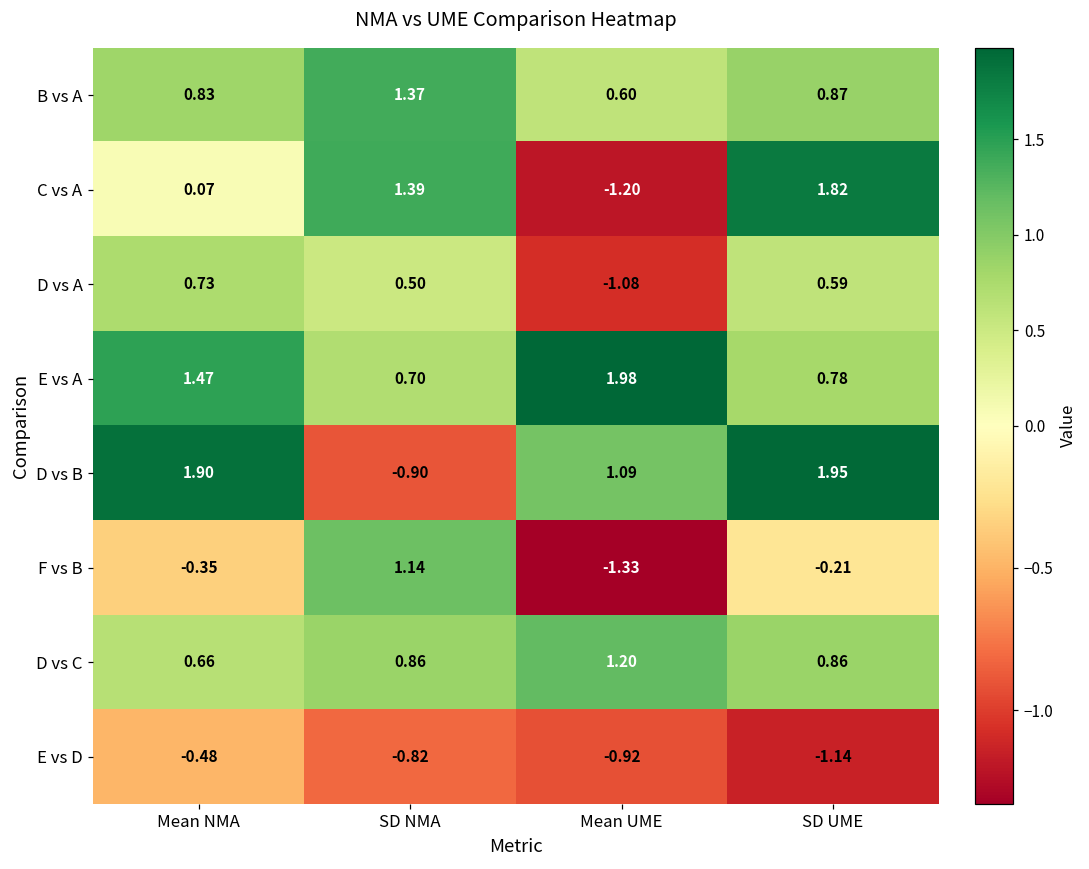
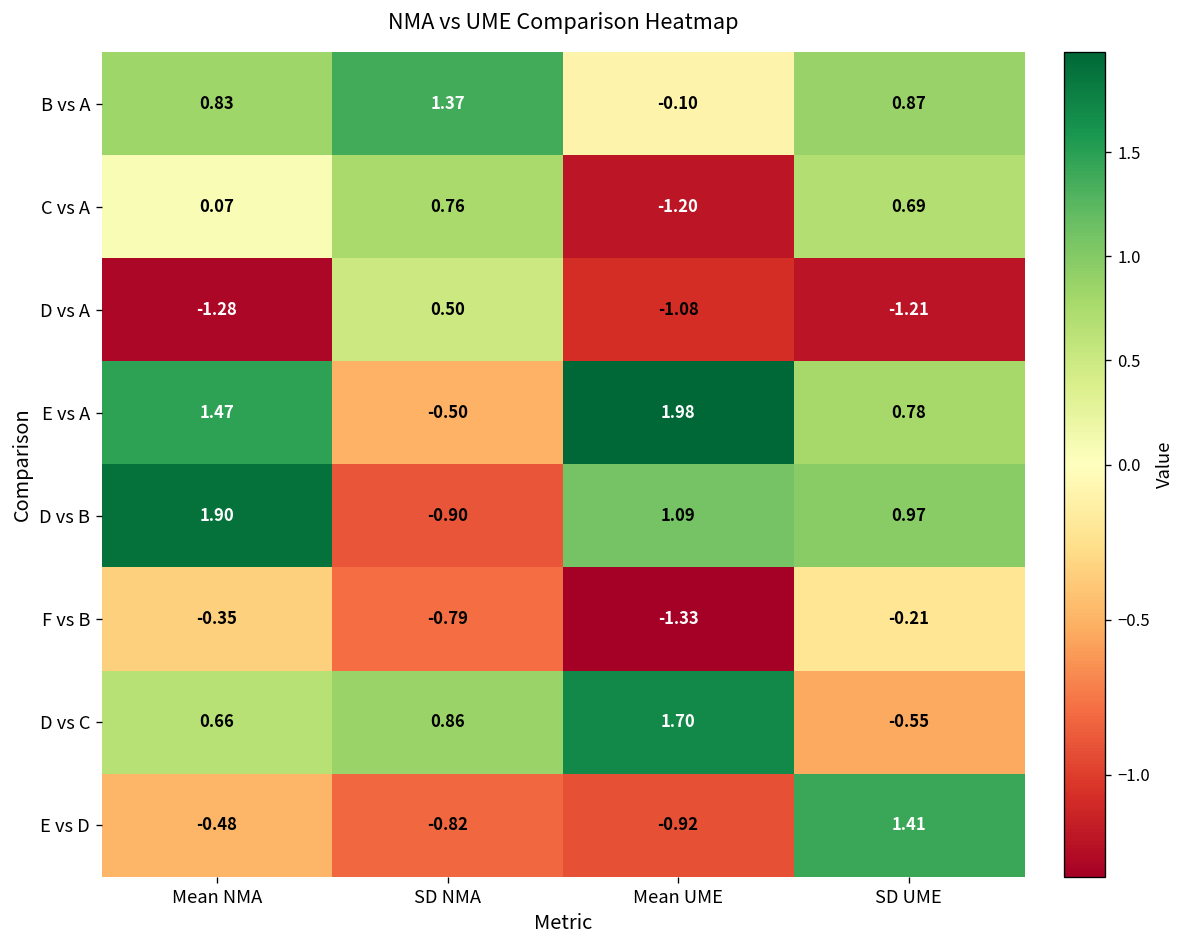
B vs A, Mean UME: 0.60 -> -0.10
C vs A, SD NMA: 1.39 -> 0.76
C vs A, SD UME: 1.82 -> 0.69
D vs A, Mean NMA: 0.73 -> -1.28
D vs A, SD UME: 0.59 -> -1.21
E vs A, SD NMA: 0.70 -> -0.50
D vs B, SD UME: 1.95 -> 0.97
F vs B, SD NMA: 1.14 -> -0.79
D vs C, Mean UME: 1.20 -> 1.70
D vs C, SD UME: 0.86 -> -0.55
E vs D, SD UME: -1.14 -> 1.41
